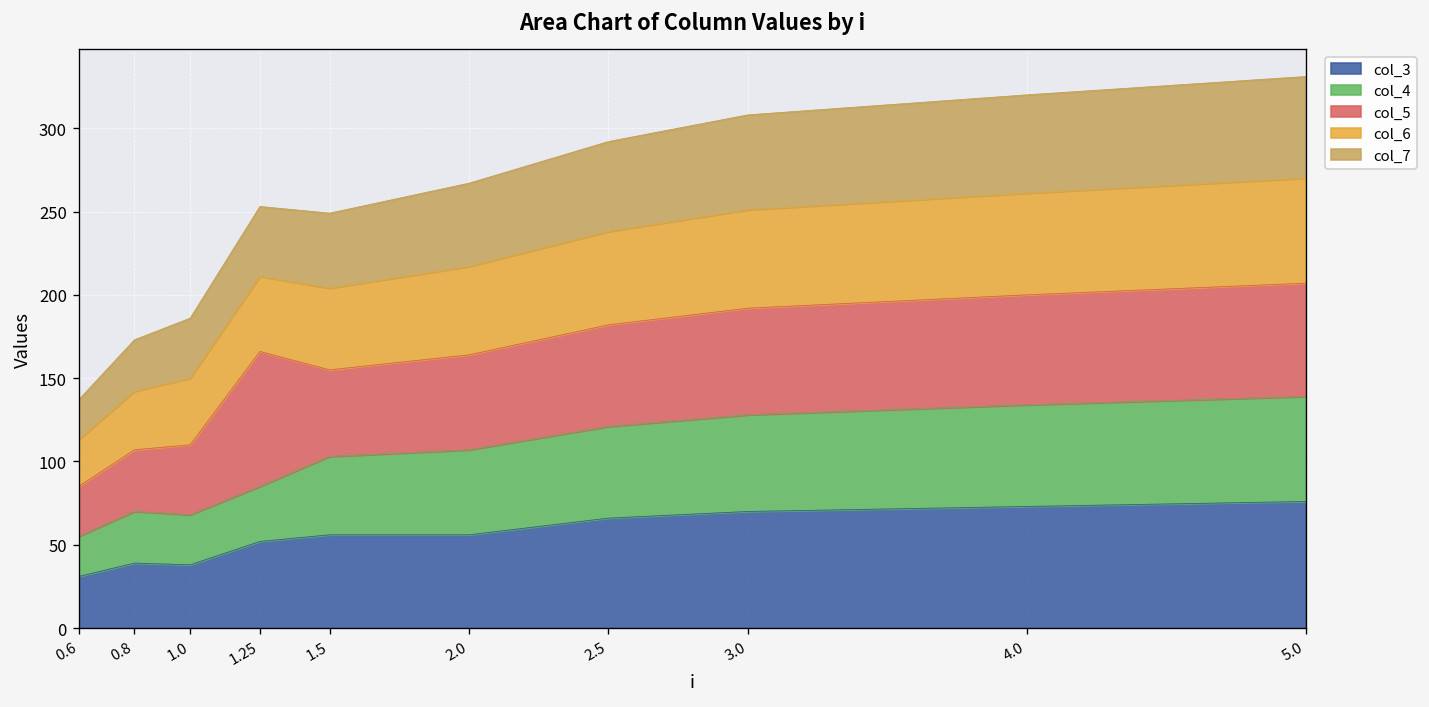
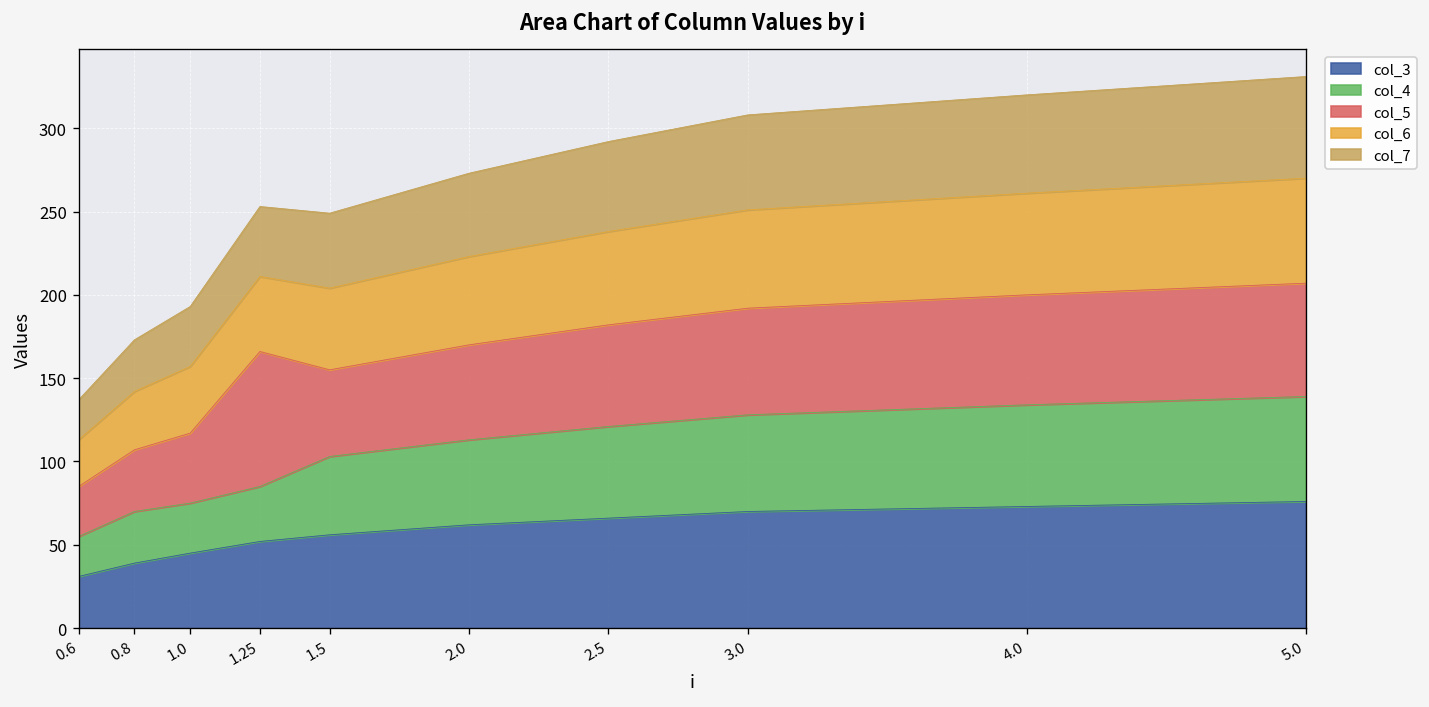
col_3, 1.0: 38 -> 45
col_3, 2.0: 56 -> 62
